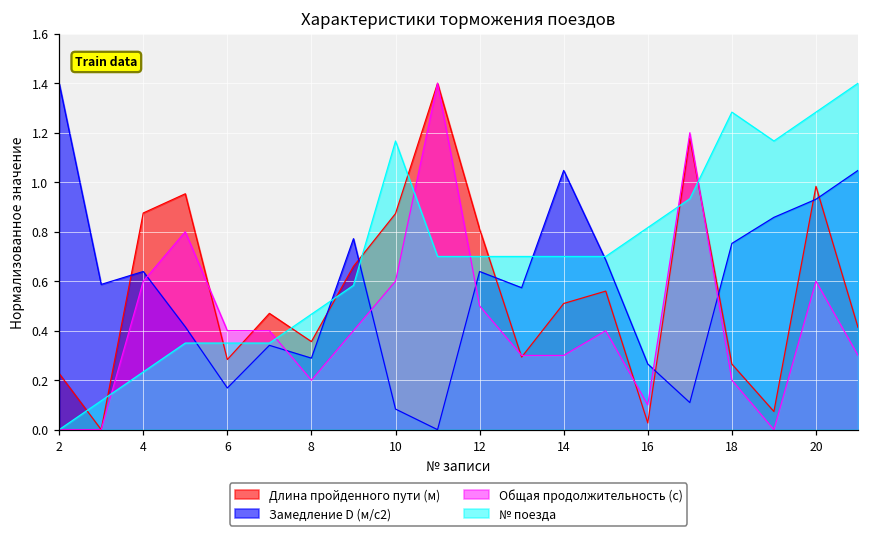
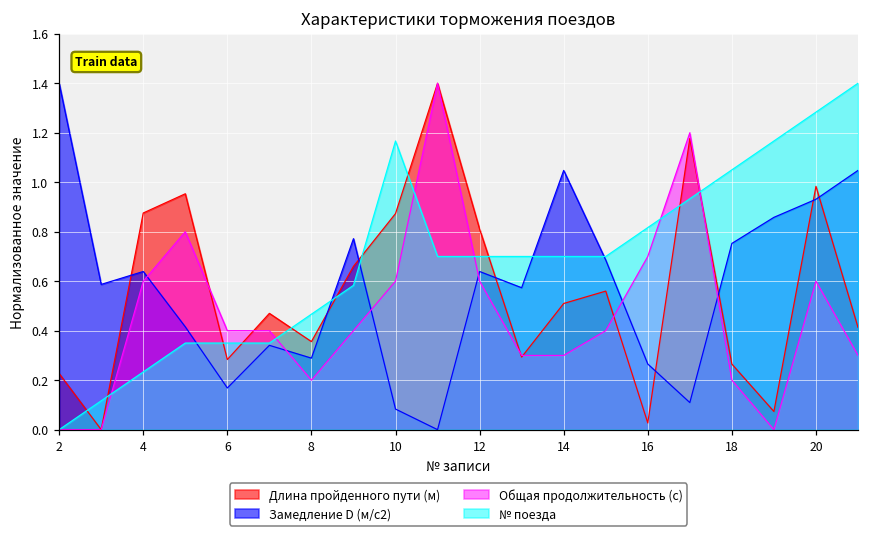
Общая продолжительность (с), 12: 0.50 -> 0.60
Общая продолжительность (с), 16: 0.10 -> 0.70
№ поезда, 18: 1.28 -> 1.05
